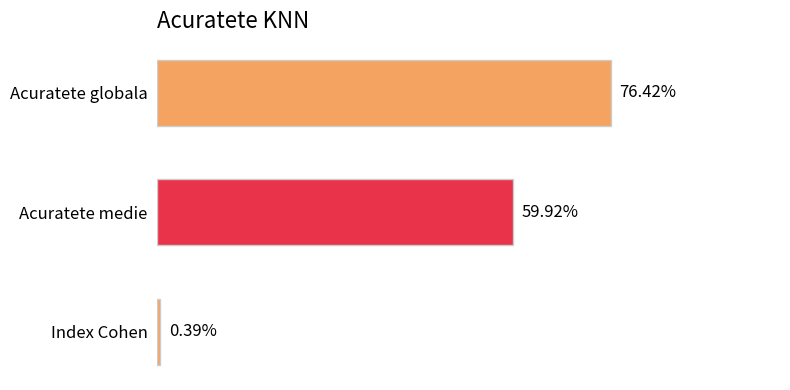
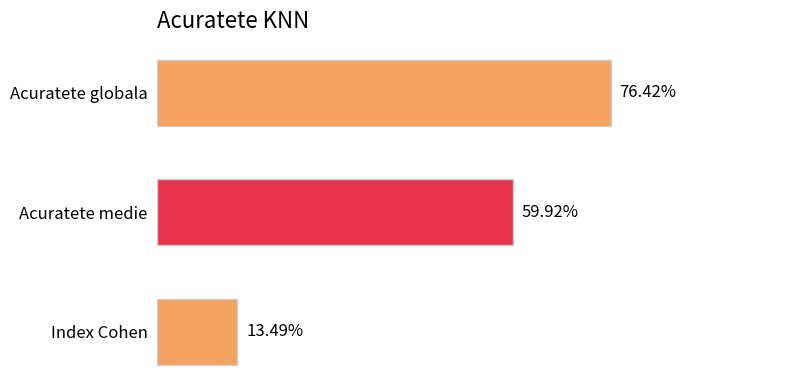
Index Cohen: 0.39% -> 13.49%
